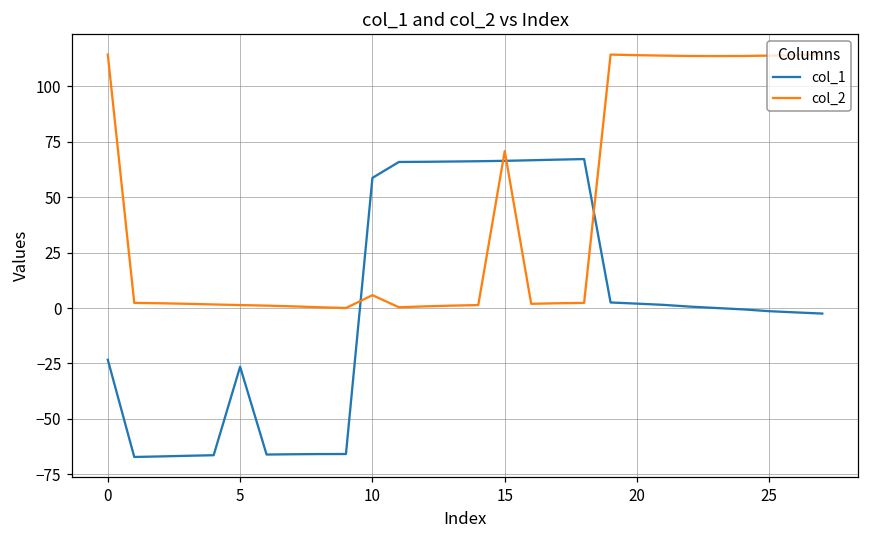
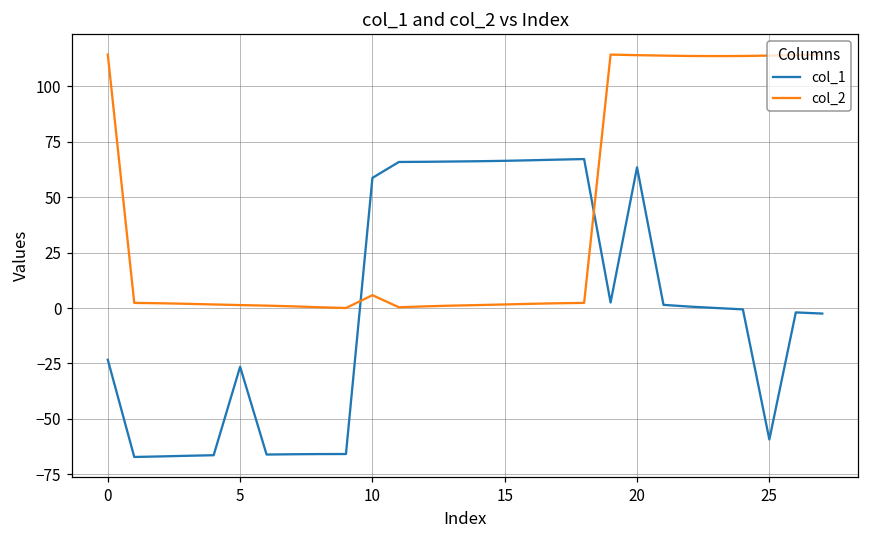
col_2, 15: 71 -> 2
col_1, 20: 2 -> 63
col_1, 25: -1 -> -59
